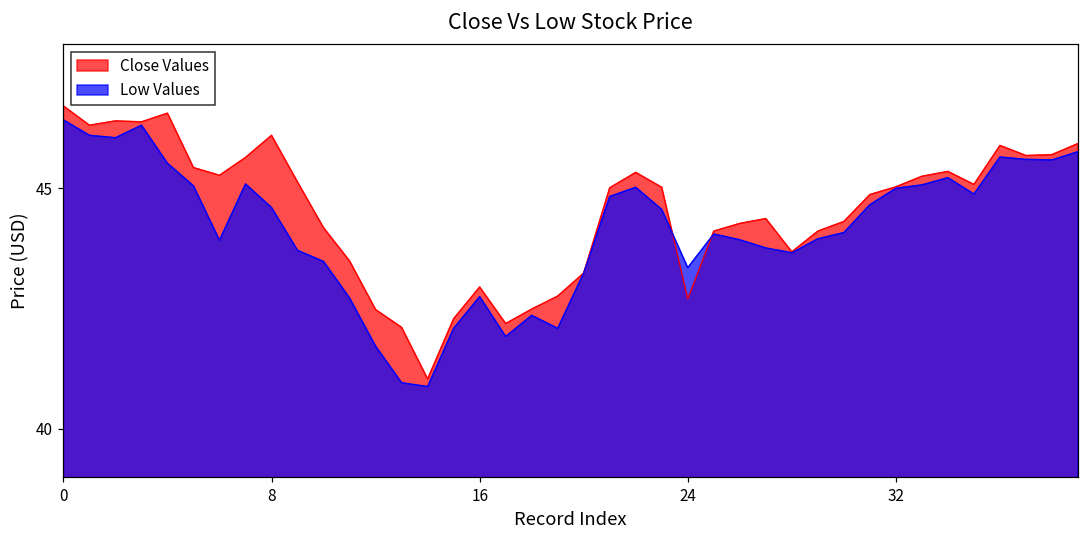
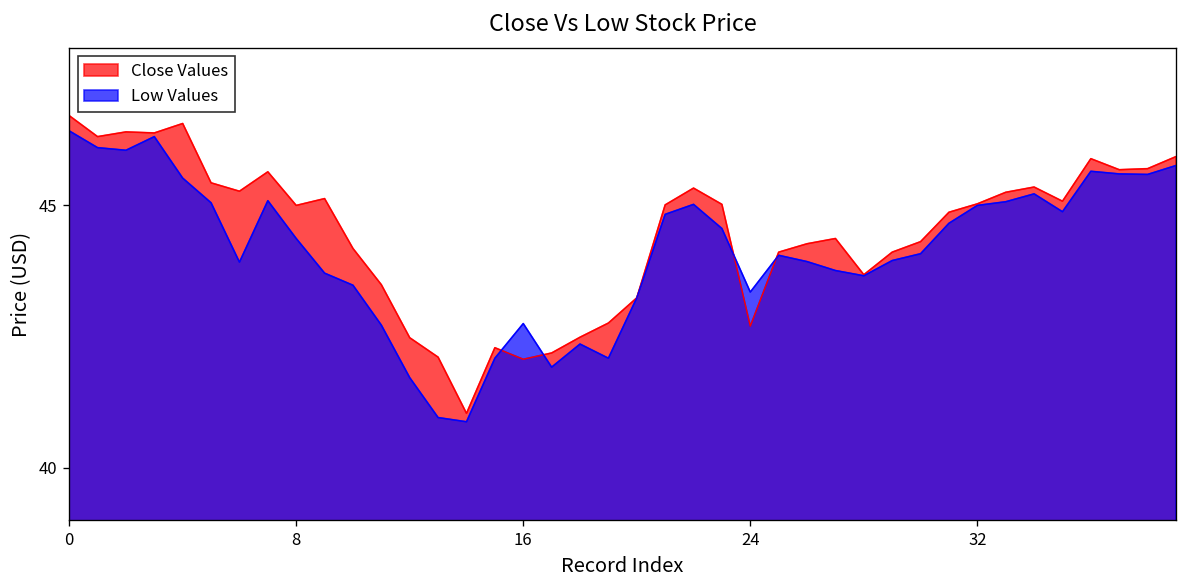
Close Values, 8: 46.1 -> 45.0
Low Values, 8: 44.6 -> 44.4
Close Values, 16: 43.0 -> 42.1
